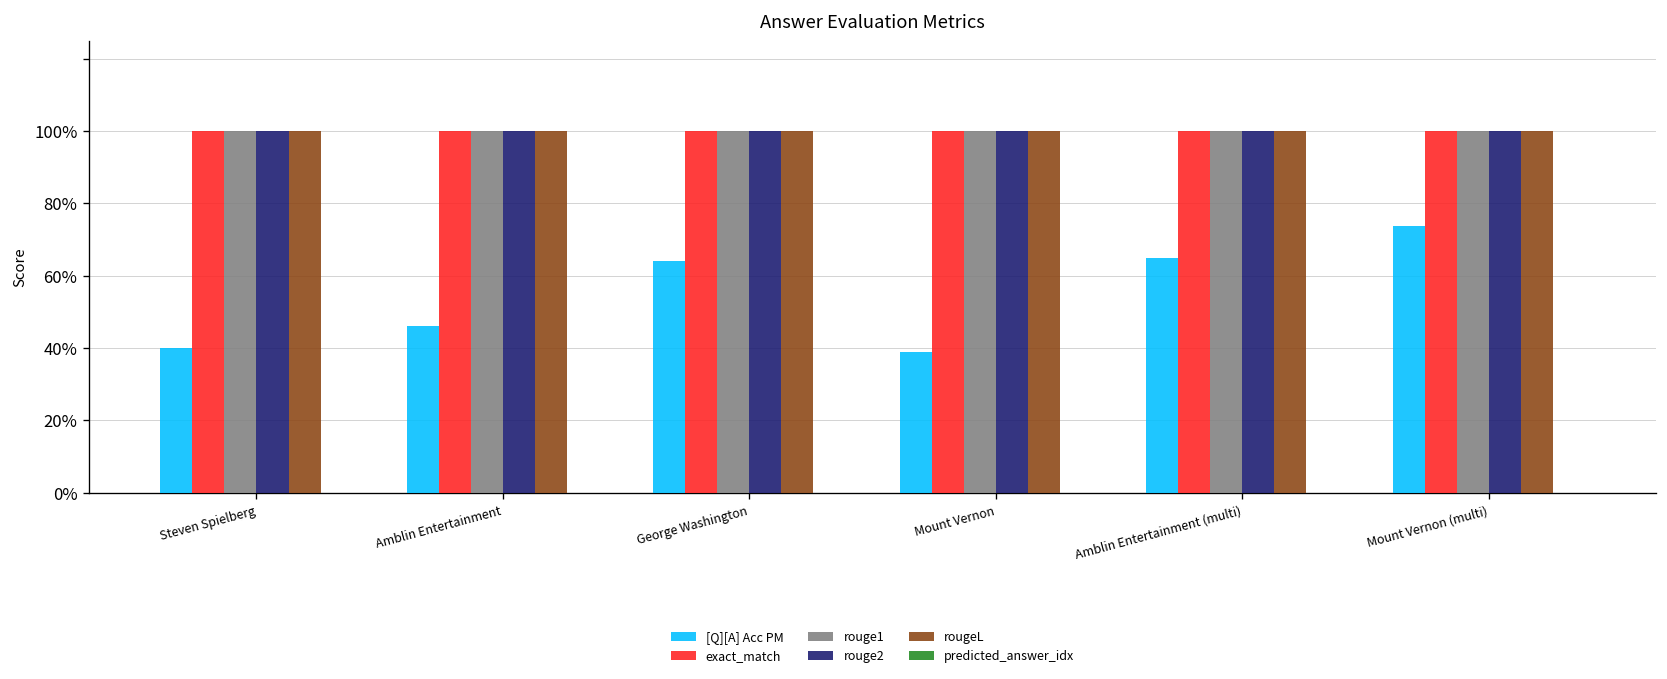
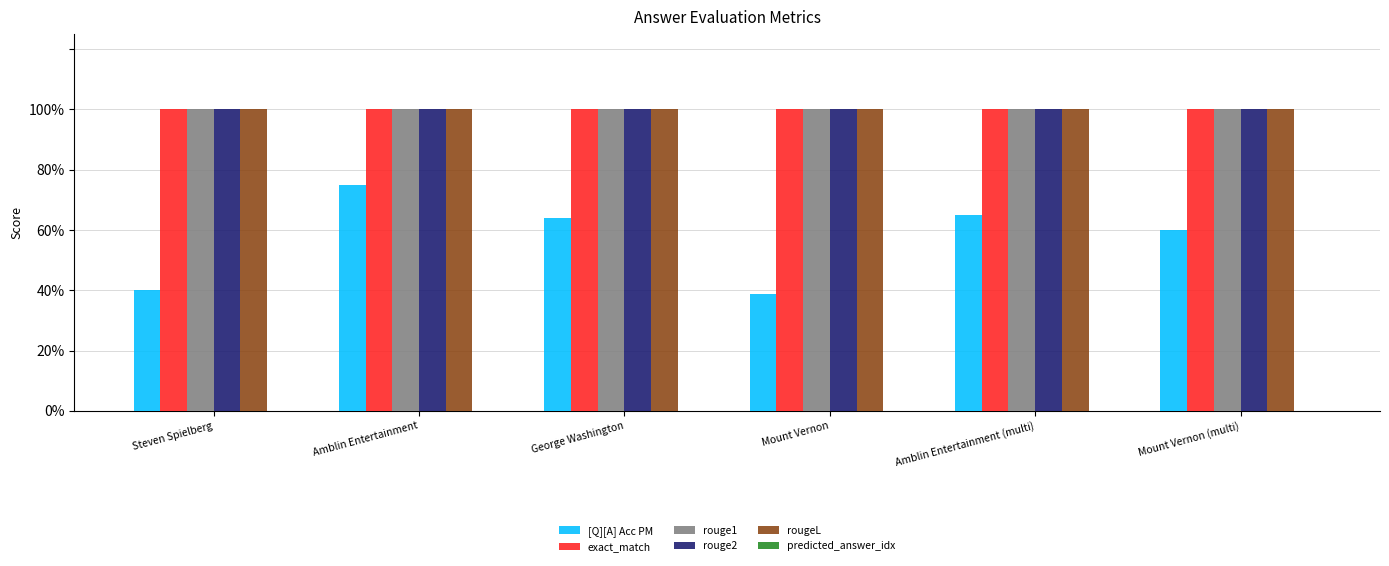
[Q][A] Acc PM, Amblin Entertainment: 46% -> 75%
[Q][A] Acc PM, Mount Vernon (multi): 74% -> 60%
